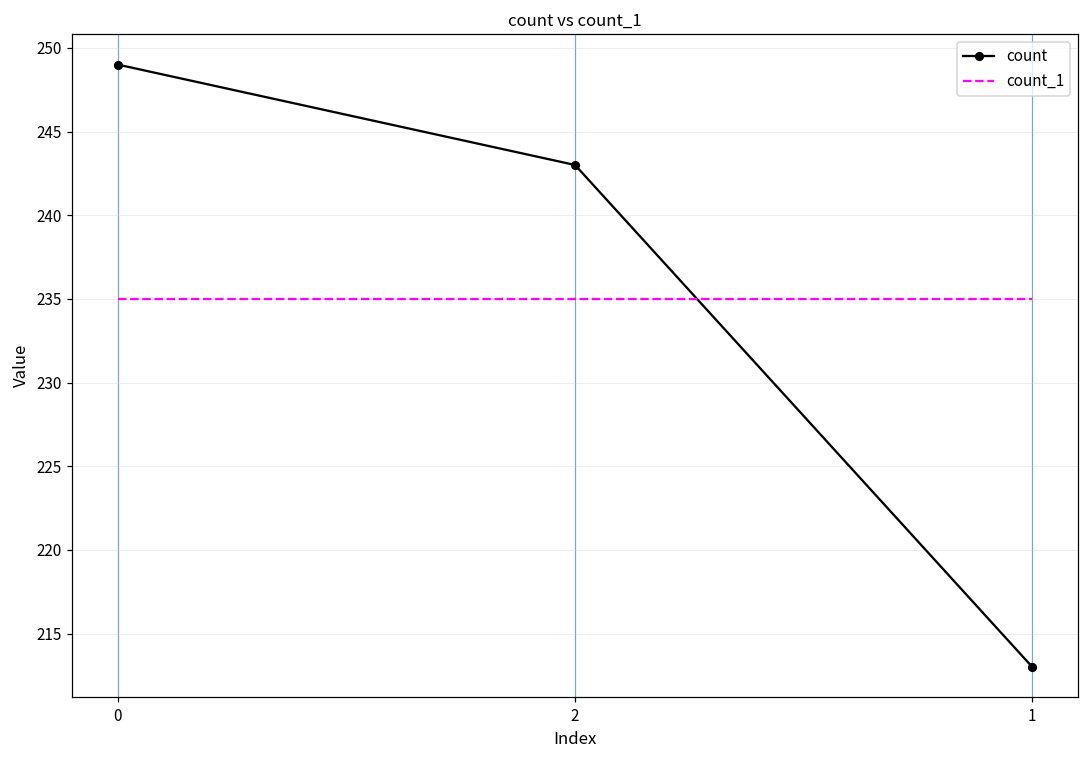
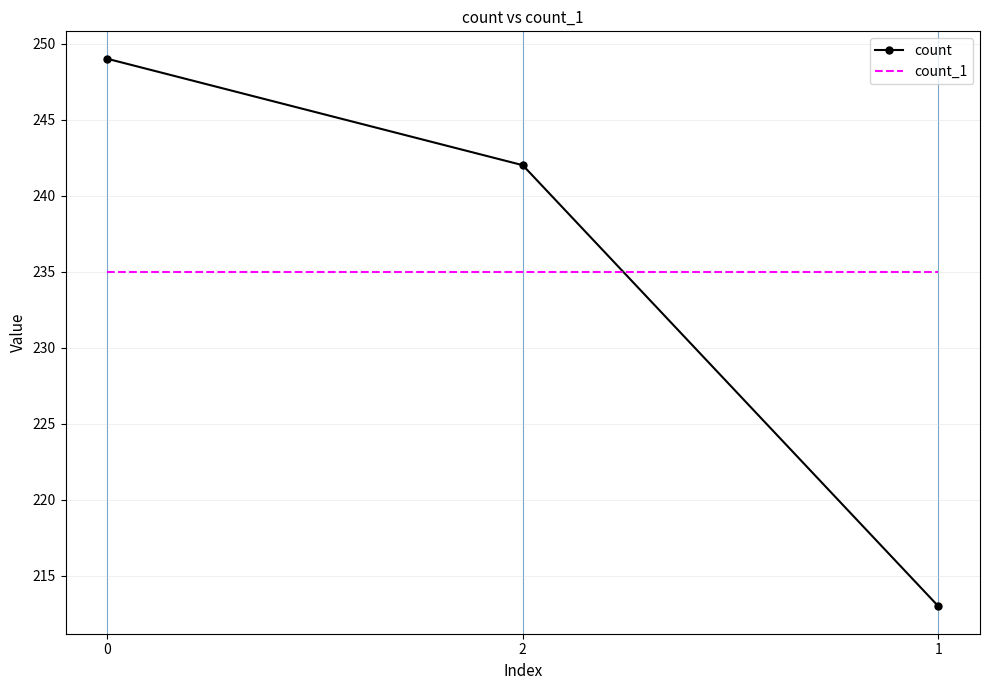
count, 2: 243 -> 242
